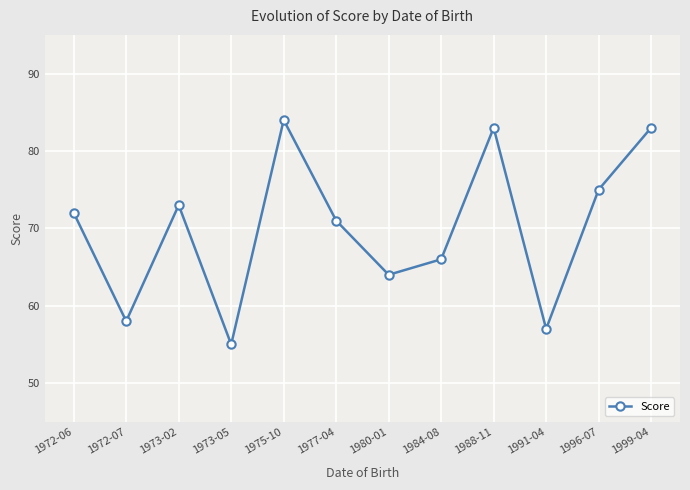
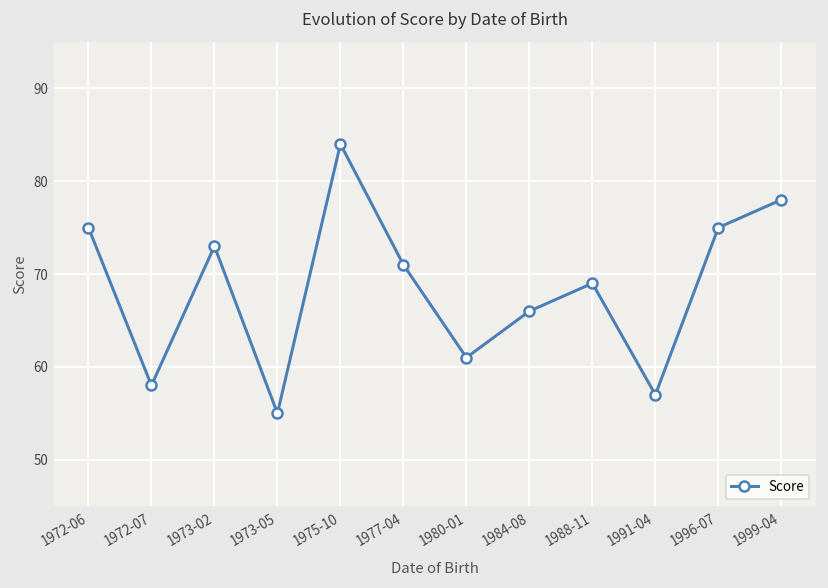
1972-06: 72 -> 75
1980-01: 64 -> 61
1988-11: 83 -> 69
1999-04: 83 -> 78
